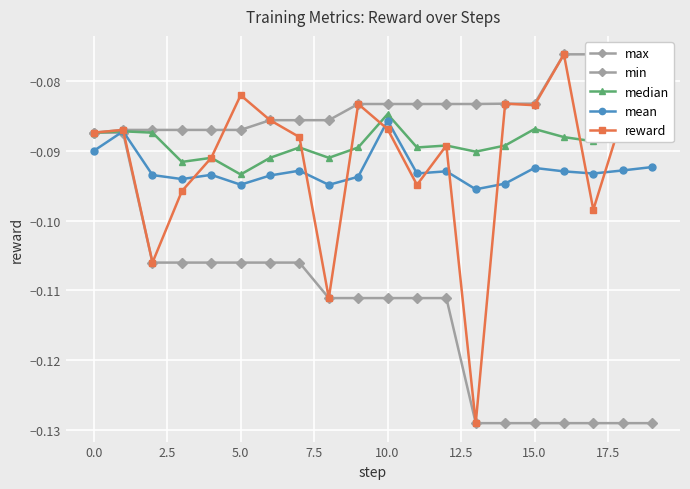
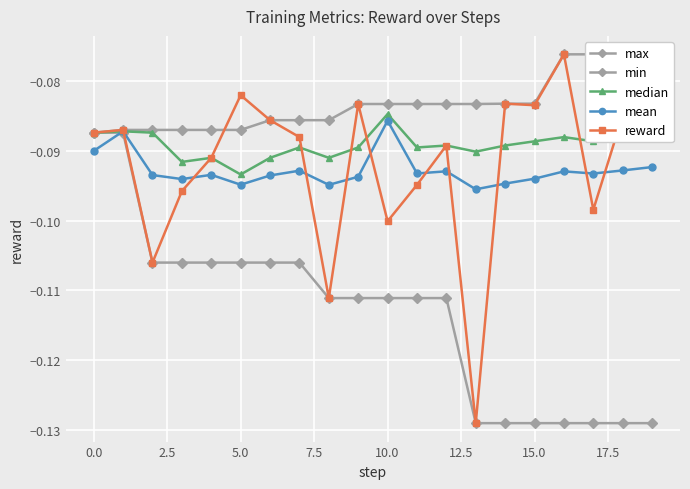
reward, 10.0: -0.087 -> -0.100
median, 15.0: -0.087 -> -0.089
mean, 15.0: -0.092 -> -0.094
